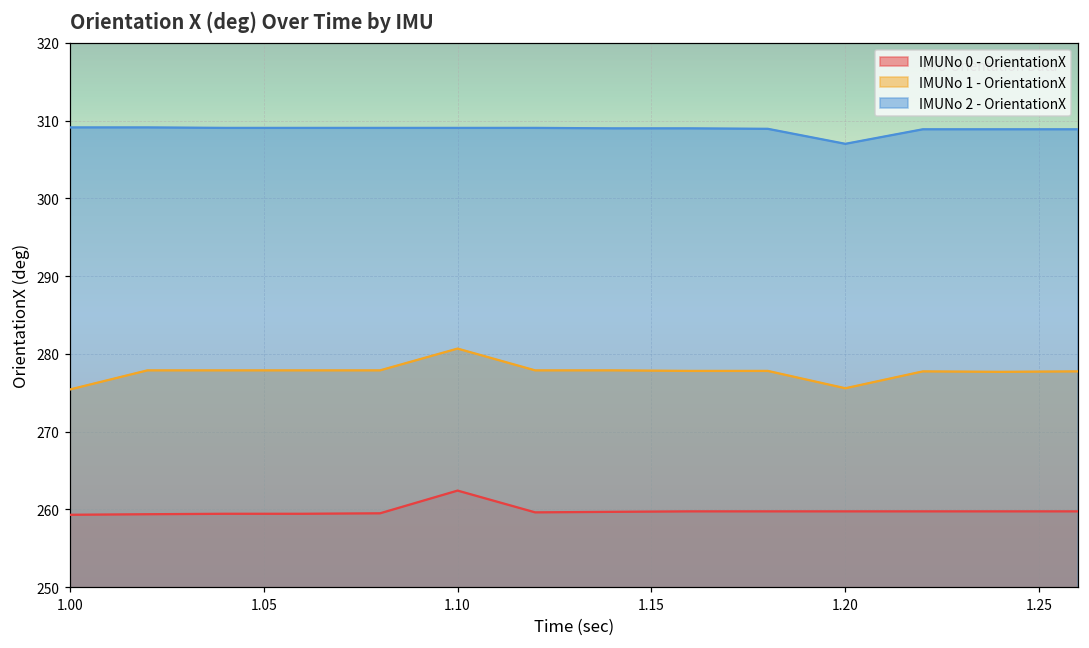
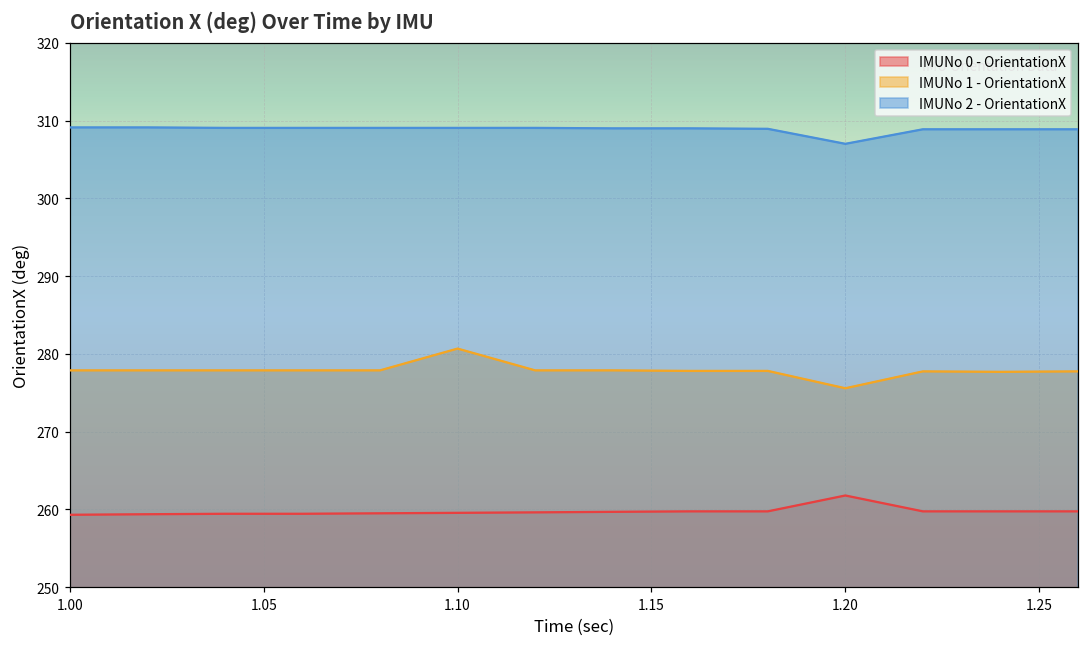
IMUNo 1 - OrientationX, 1.00: 275 -> 278
IMUNo 0 - OrientationX, 1.10: 262 -> 260
IMUNo 0 - OrientationX, 1.20: 260 -> 262
